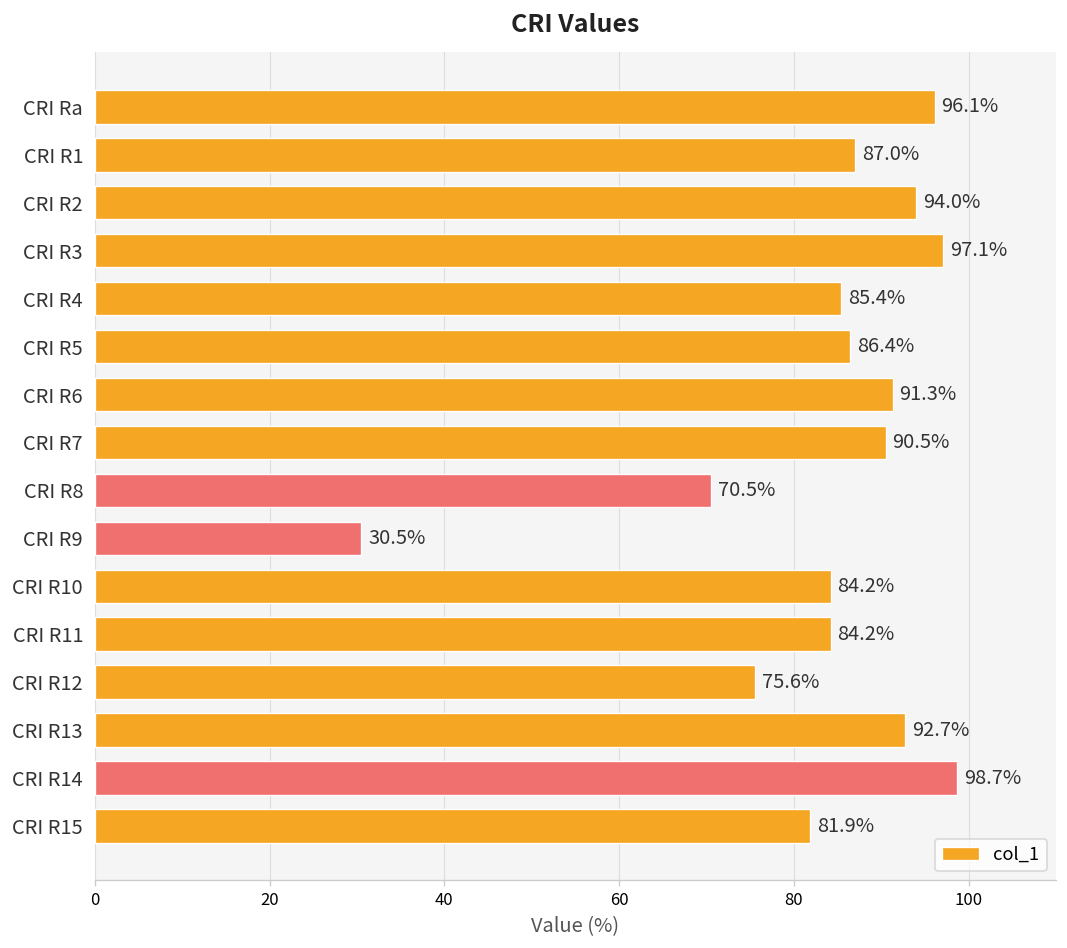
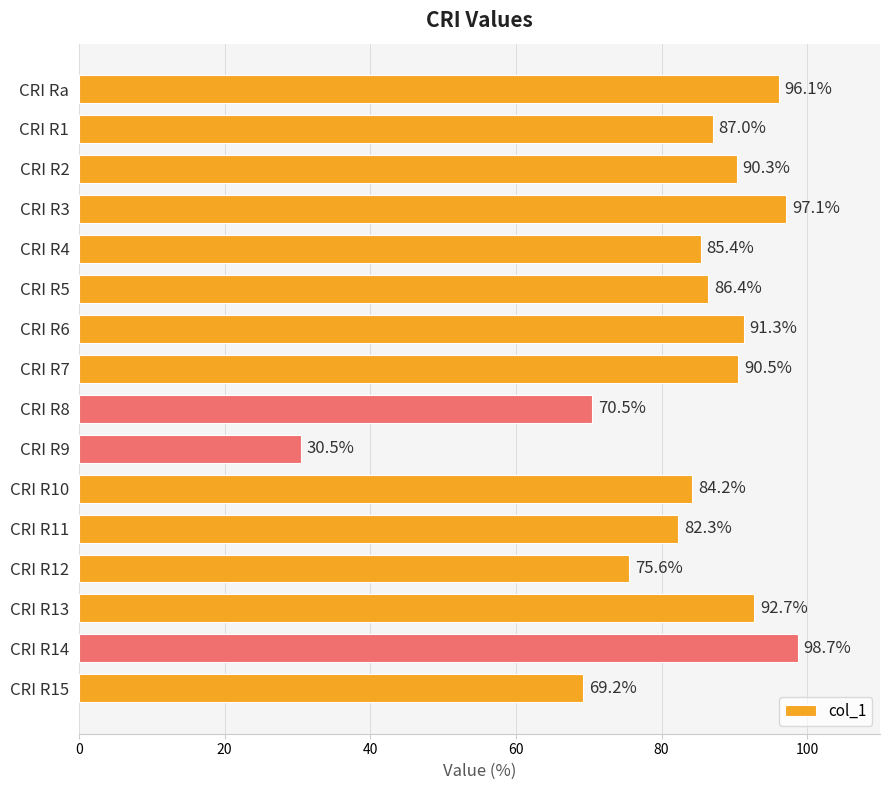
CRI R2: 94.0% -> 90.3%
CRI R11: 84.2% -> 82.3%
CRI R15: 81.9% -> 69.2%
